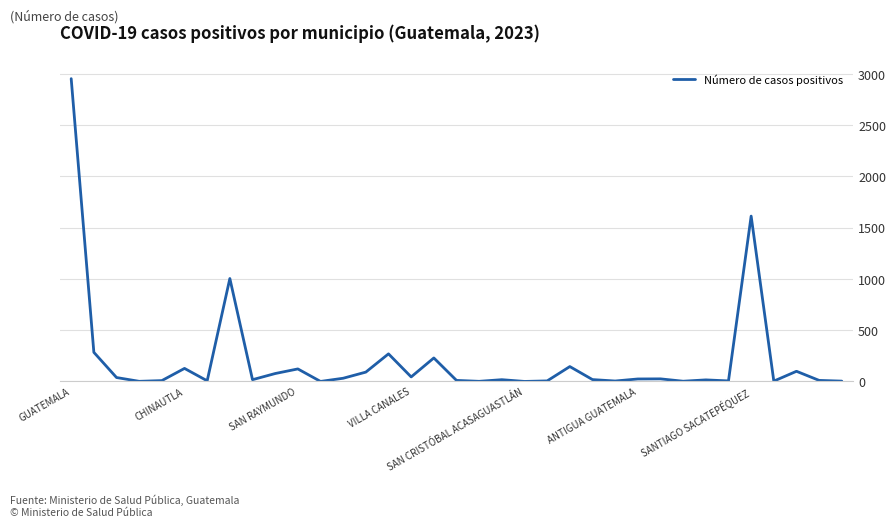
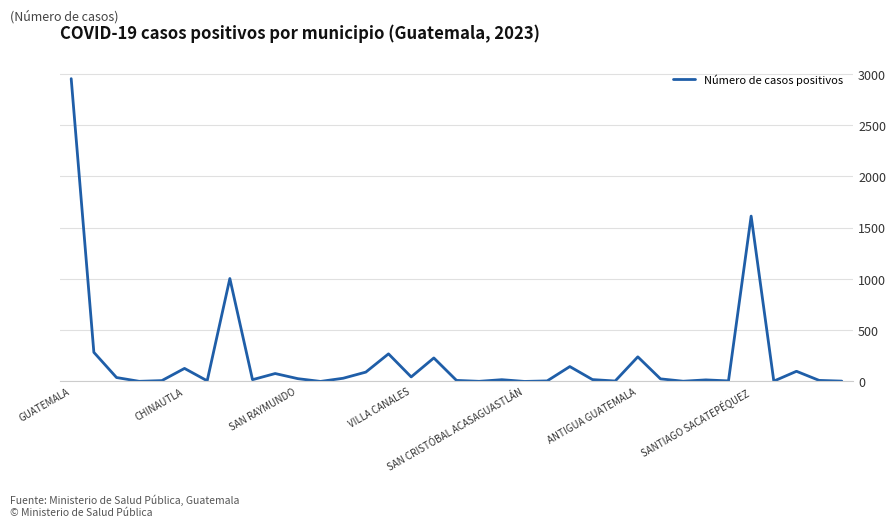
SAN RAYMUNDO: 120 -> 30
ANTIGUA GUATEMALA: 20 -> 240
